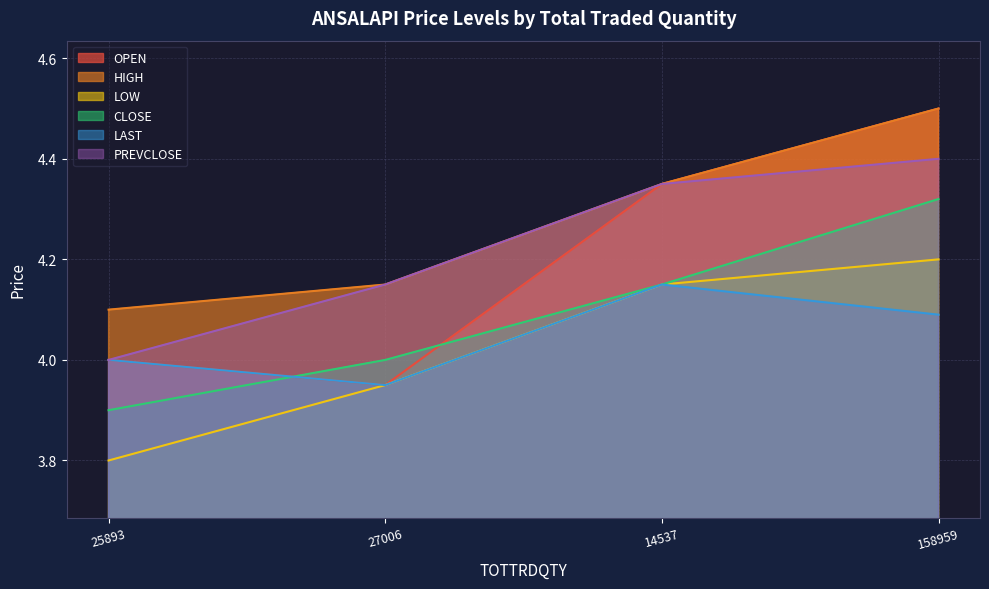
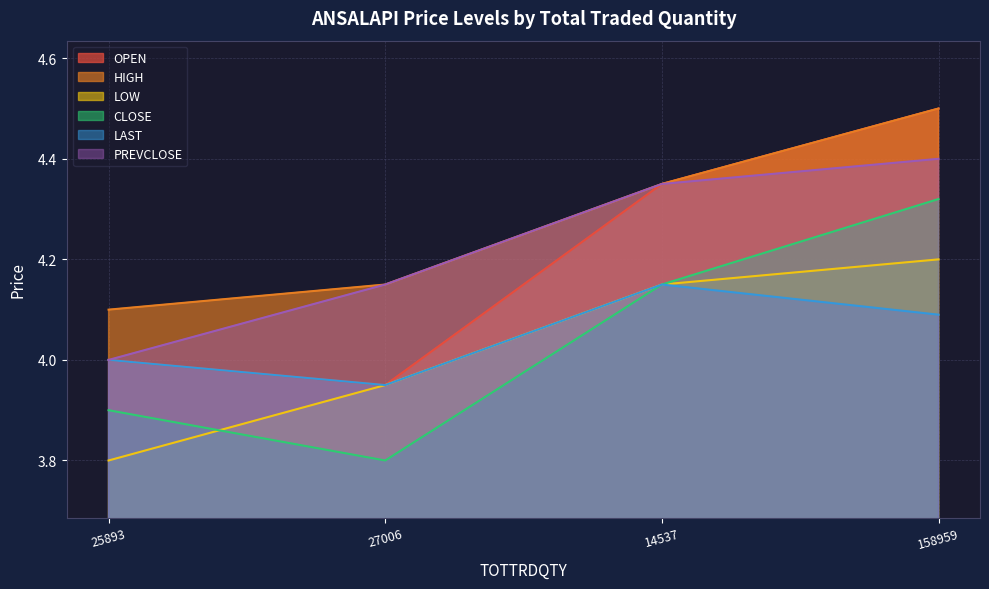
CLOSE, 27006: 4.0 -> 3.8
